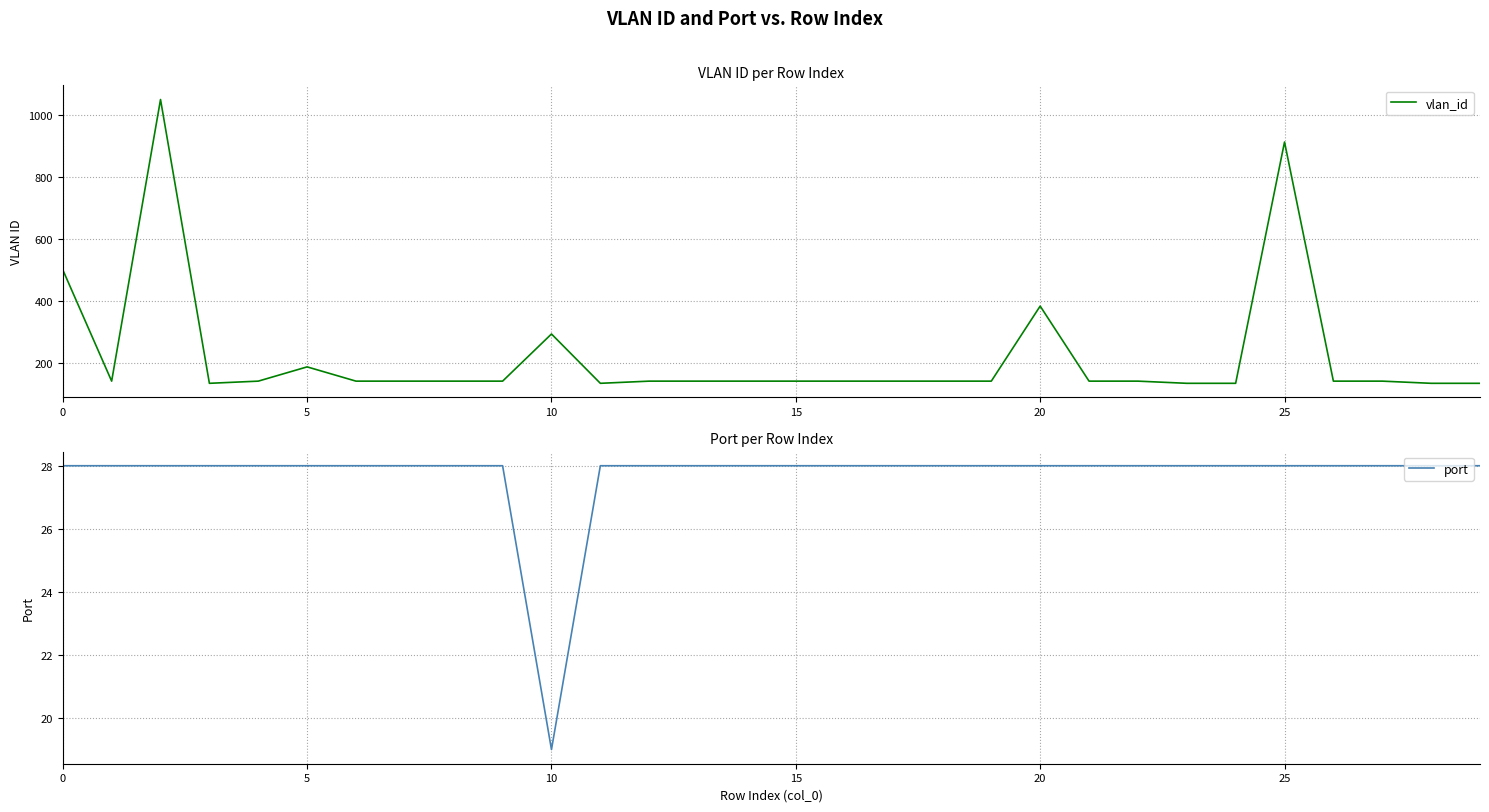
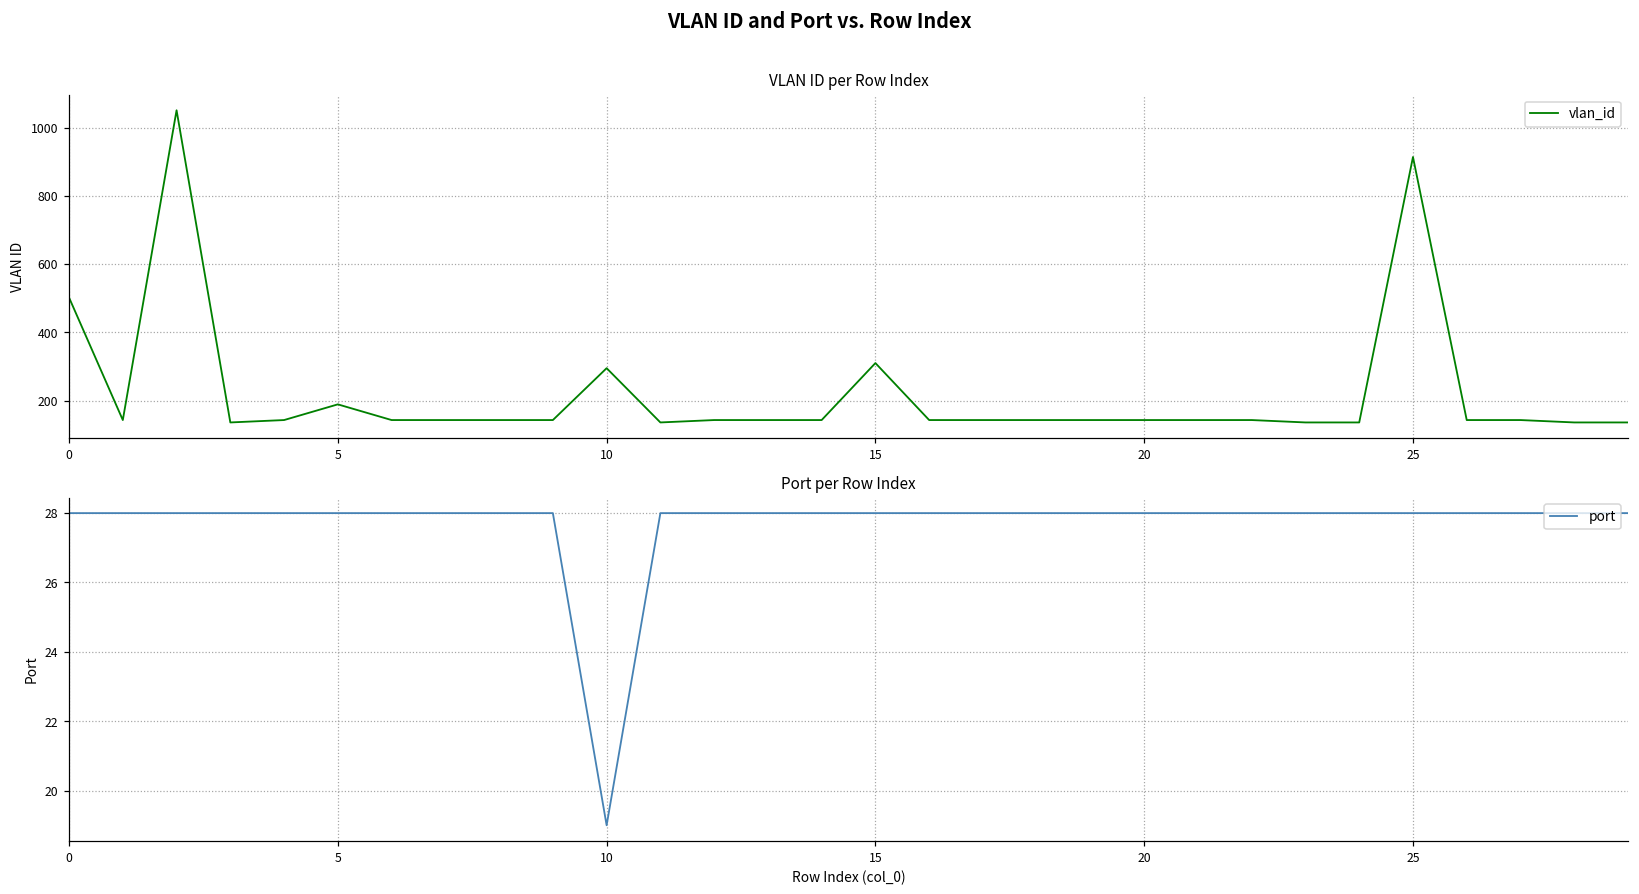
VLAN ID per Row Index, 15: 140 -> 310
VLAN ID per Row Index, 20: 390 -> 140
